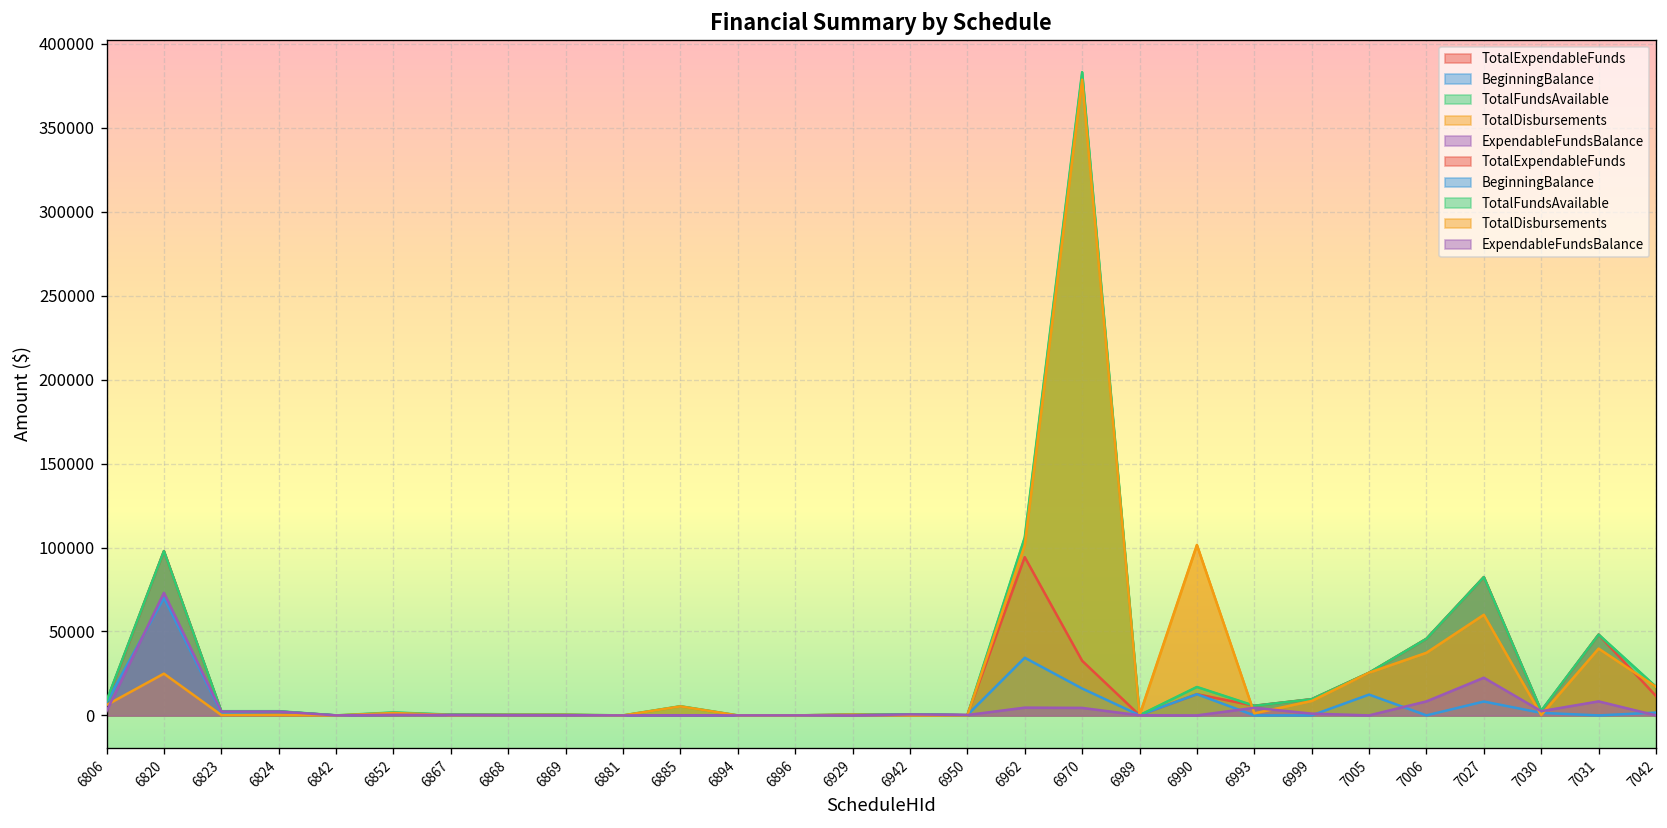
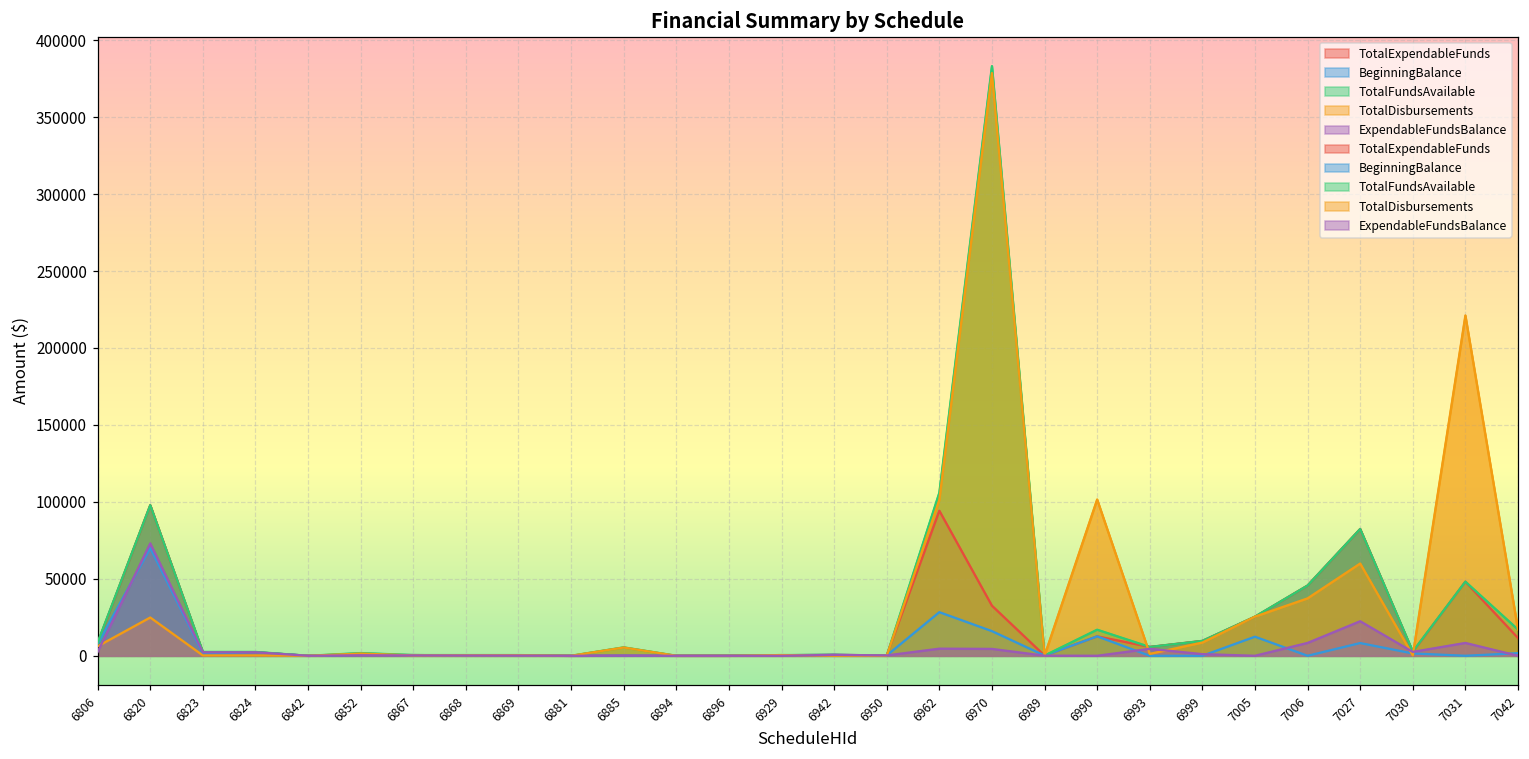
BeginningBalance, 6962: 34000 -> 28000
TotalDisbursements, 7031: 40000 -> 221000
